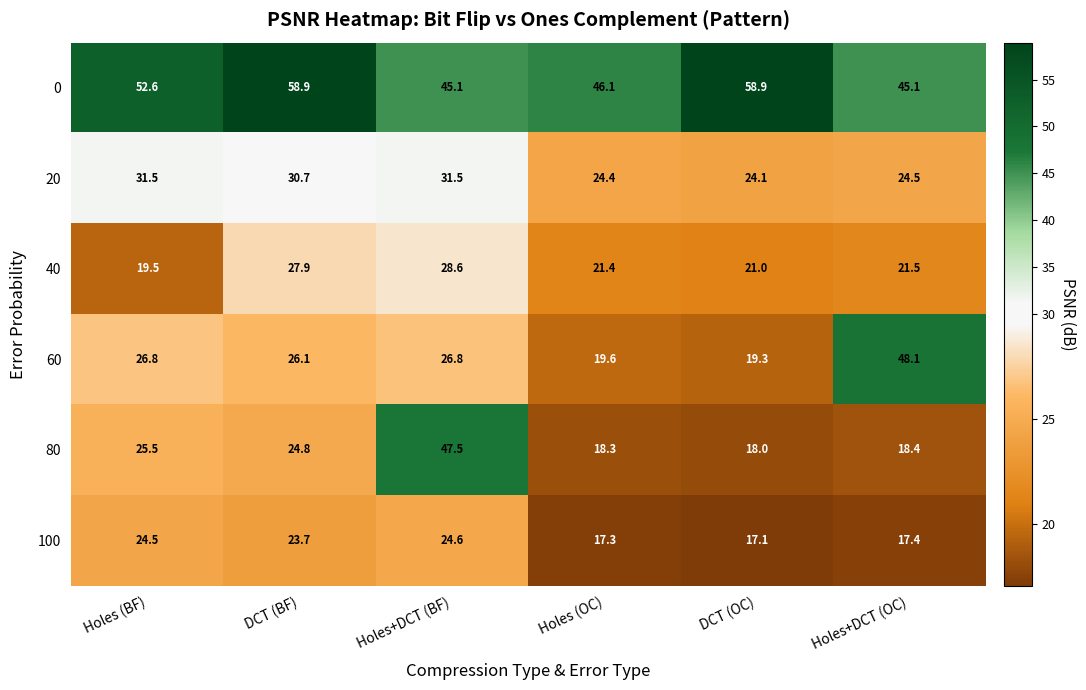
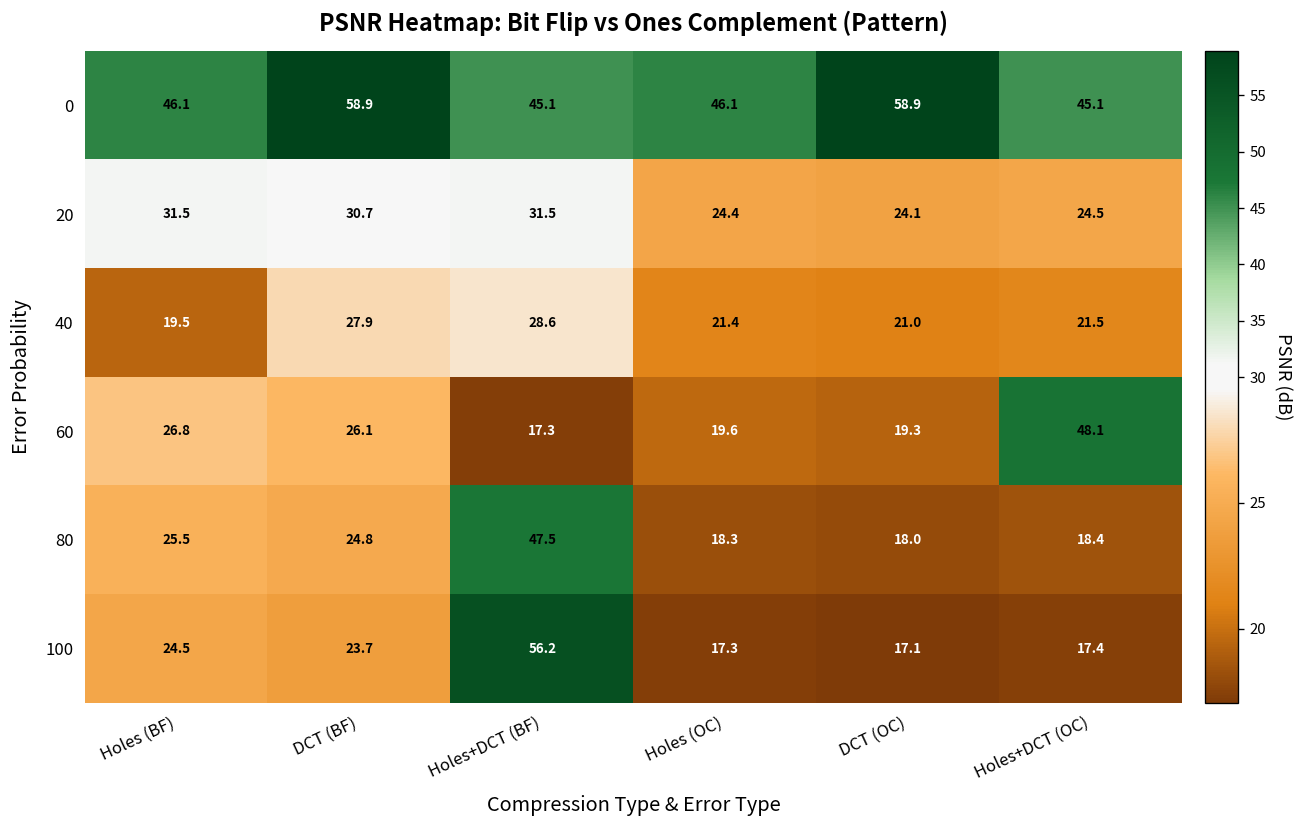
0, Holes (BF): 52.6 -> 46.1
60, Holes+DCT (BF): 26.8 -> 17.3
100, Holes+DCT (BF): 24.6 -> 56.2
